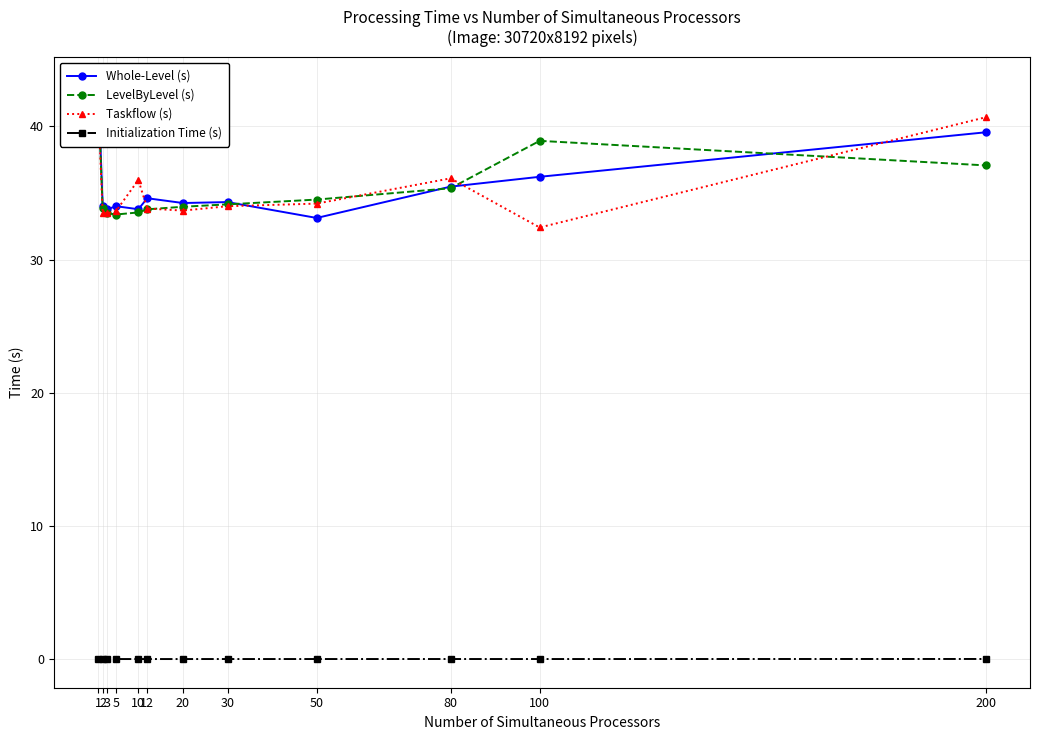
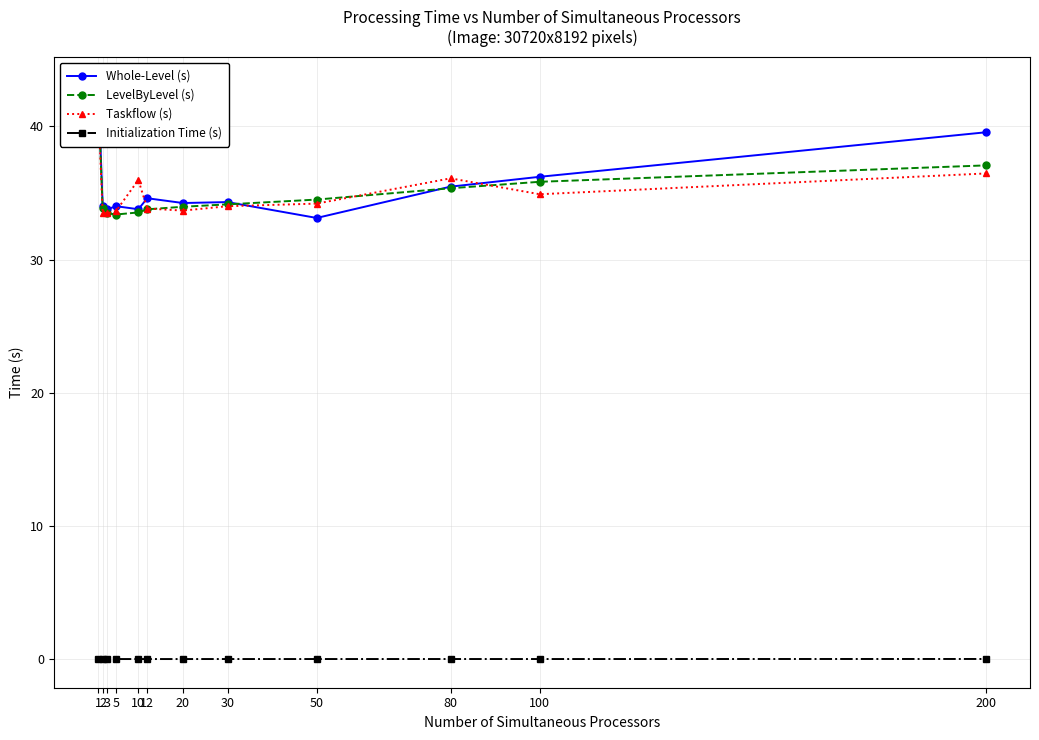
LevelByLevel (s), 100: 38.9 -> 35.8
Taskflow (s), 100: 32.4 -> 34.9
Taskflow (s), 200: 40.7 -> 36.5
